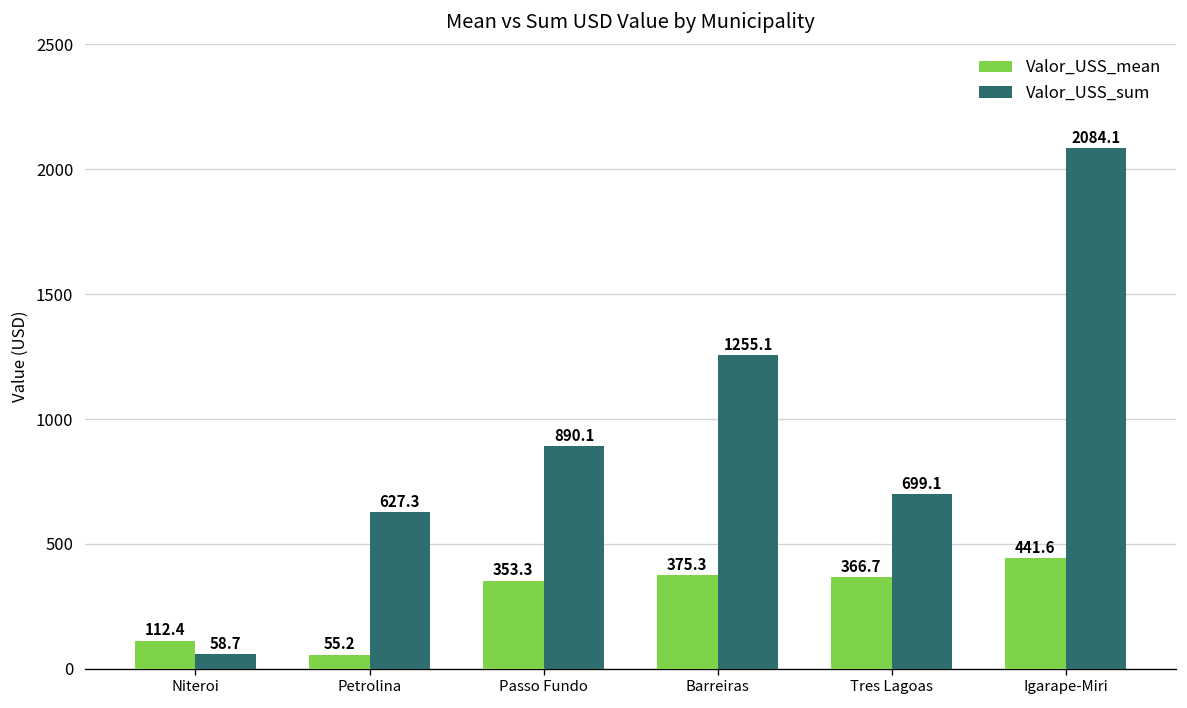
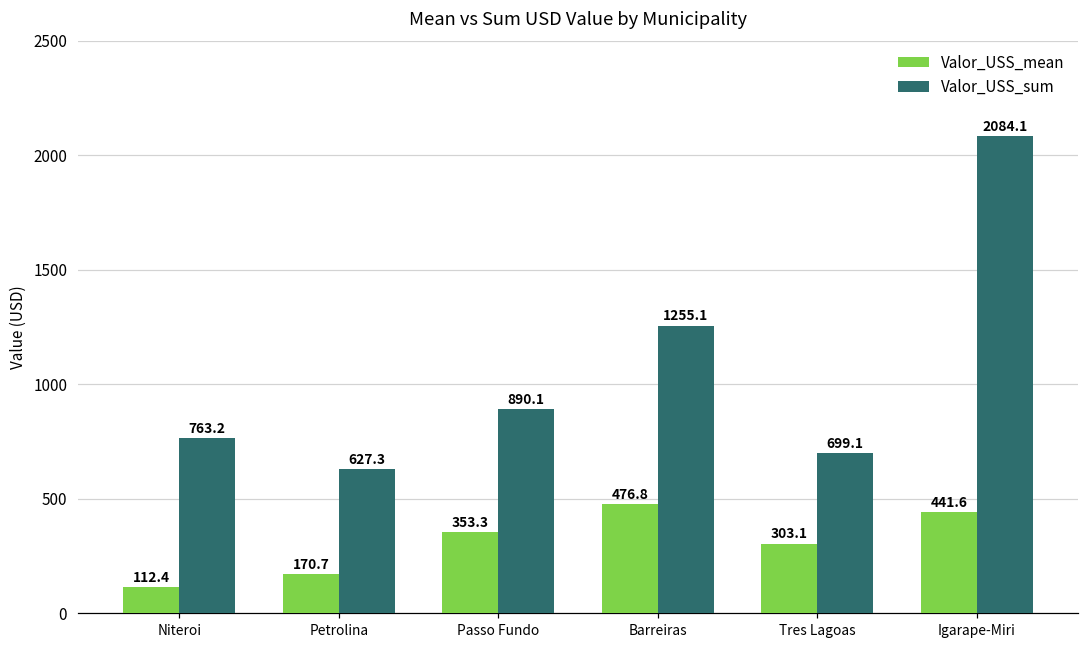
Valor_USS_sum, Niteroi: 58.7 -> 763.2
Valor_USS_mean, Petrolina: 55.2 -> 170.7
Valor_USS_mean, Barreiras: 375.3 -> 476.8
Valor_USS_mean, Tres Lagoas: 366.7 -> 303.1
